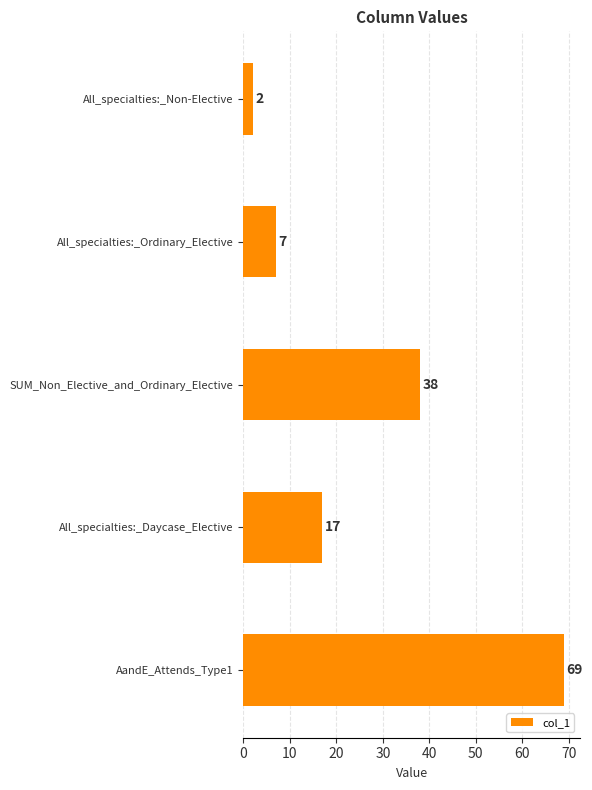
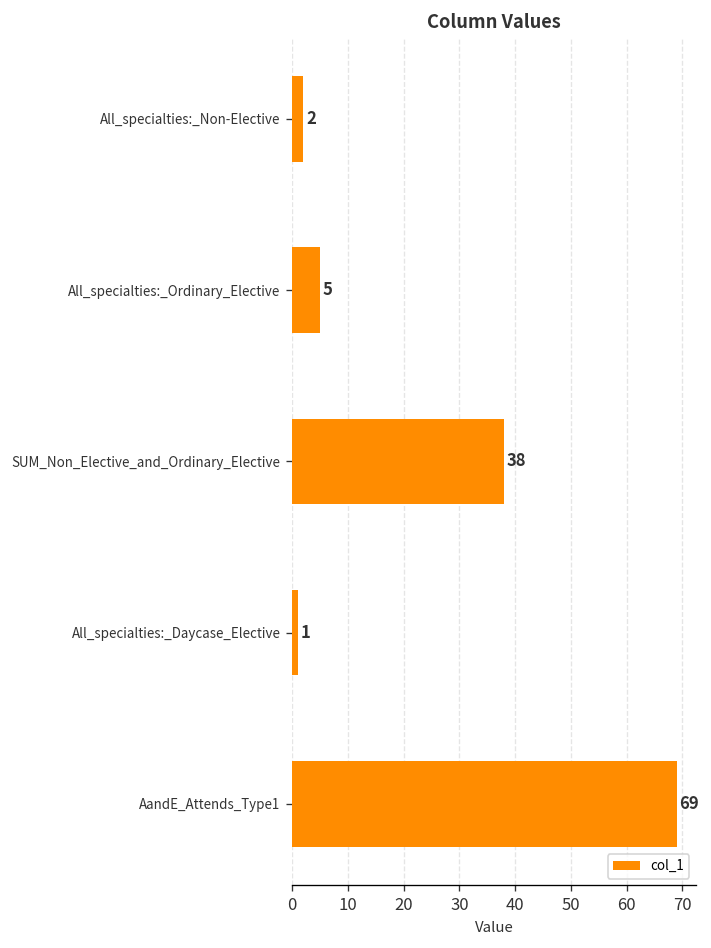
All_specialties:_Ordinary_Elective: 7 -> 5
All_specialties:_Daycase_Elective: 17 -> 1
